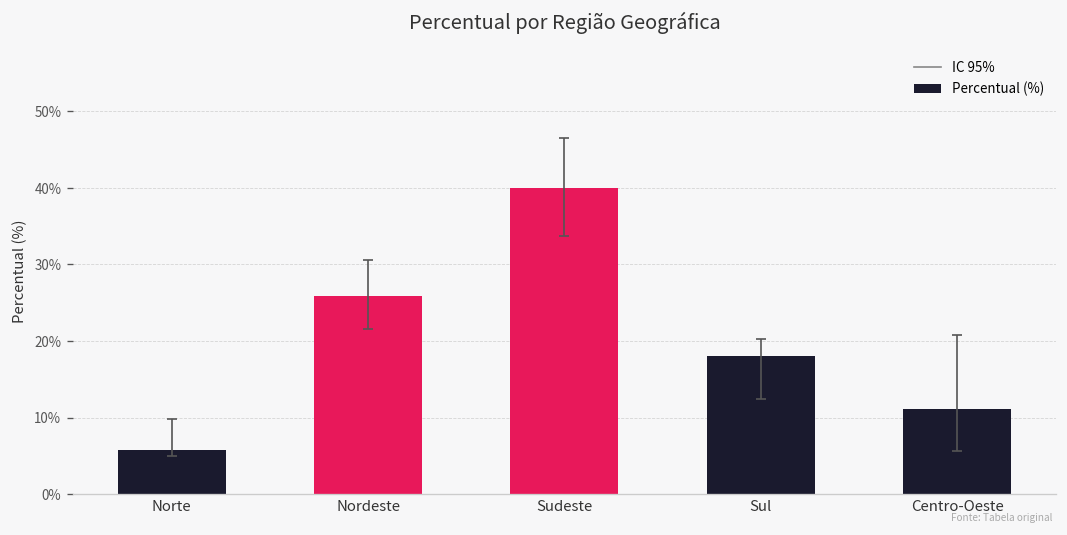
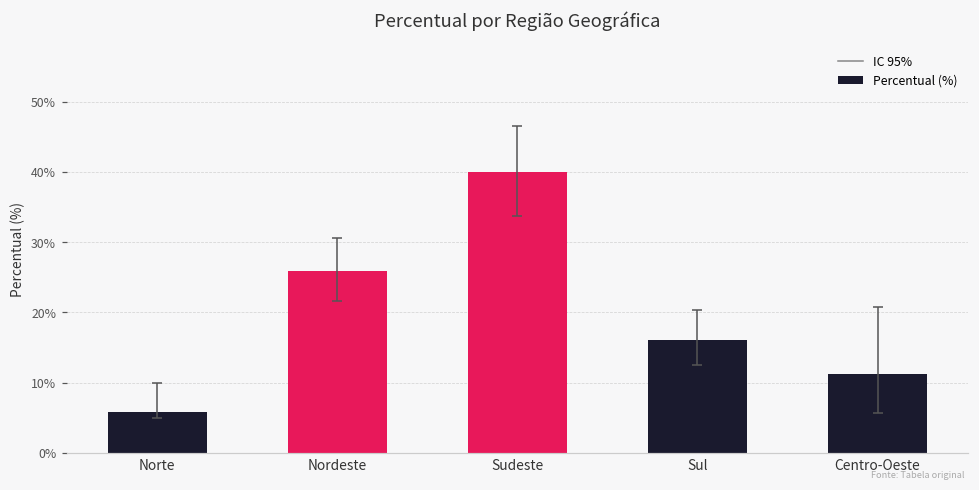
Percentual (%), Sul: 18% -> 16%
